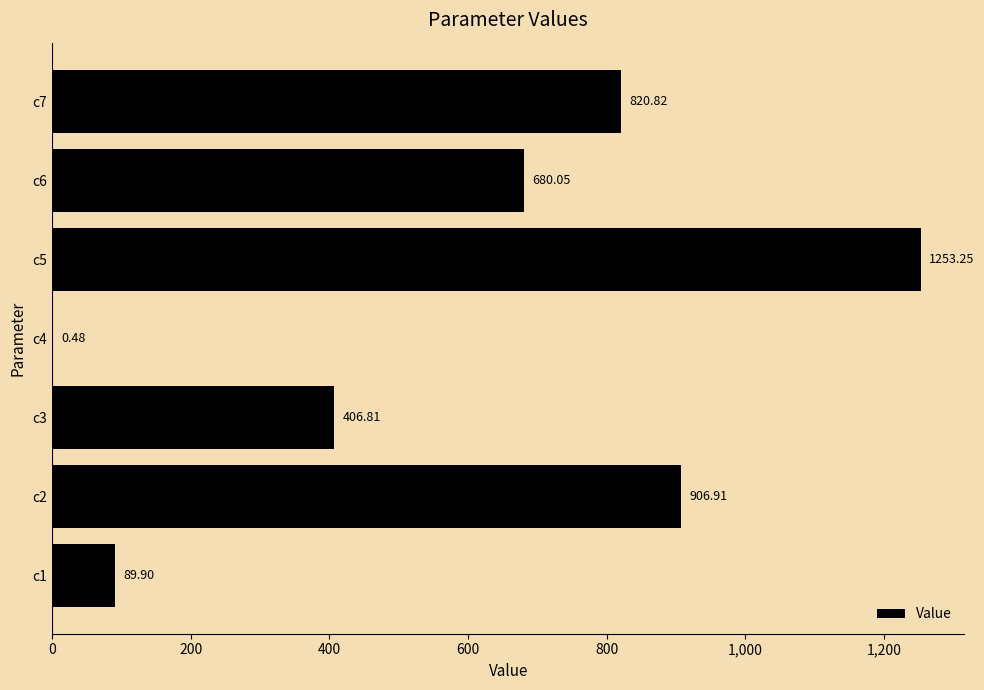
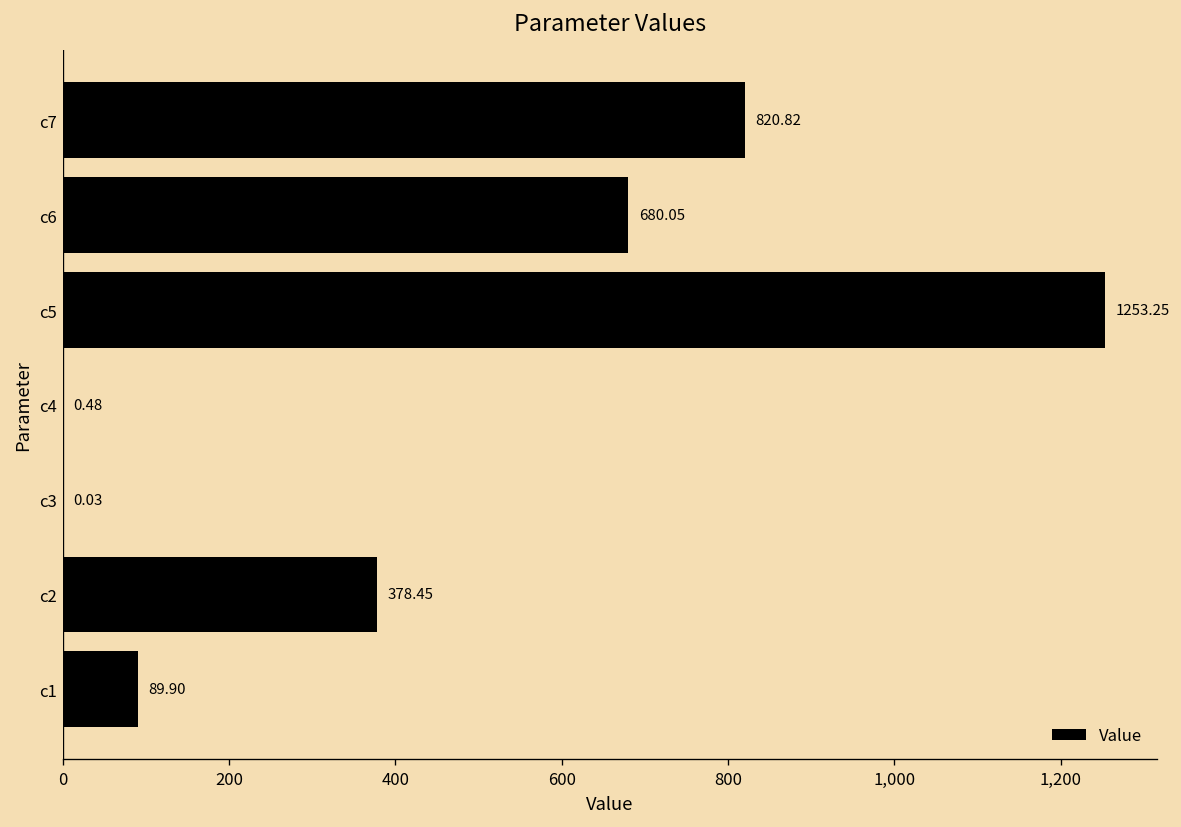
c3: 406.81 -> 0.03
c2: 906.91 -> 378.45
